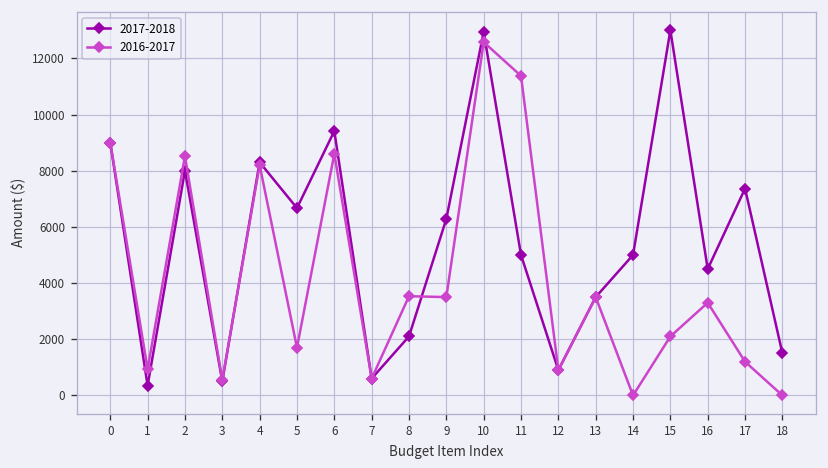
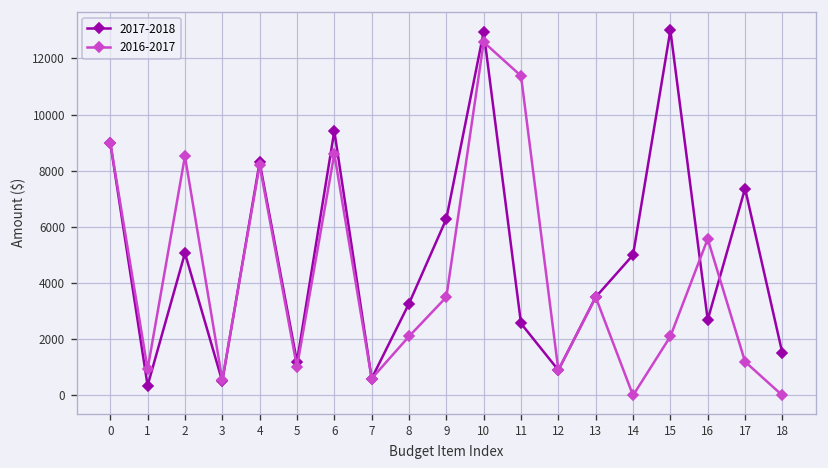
2017-2018, 2: 8000 -> 5100
2017-2018, 5: 6700 -> 1200
2016-2017, 5: 1700 -> 1000
2017-2018, 8: 2100 -> 3300
2016-2017, 8: 3500 -> 2100
2017-2018, 11: 5000 -> 2600
2017-2018, 16: 4500 -> 2700
2016-2017, 16: 3300 -> 5600
